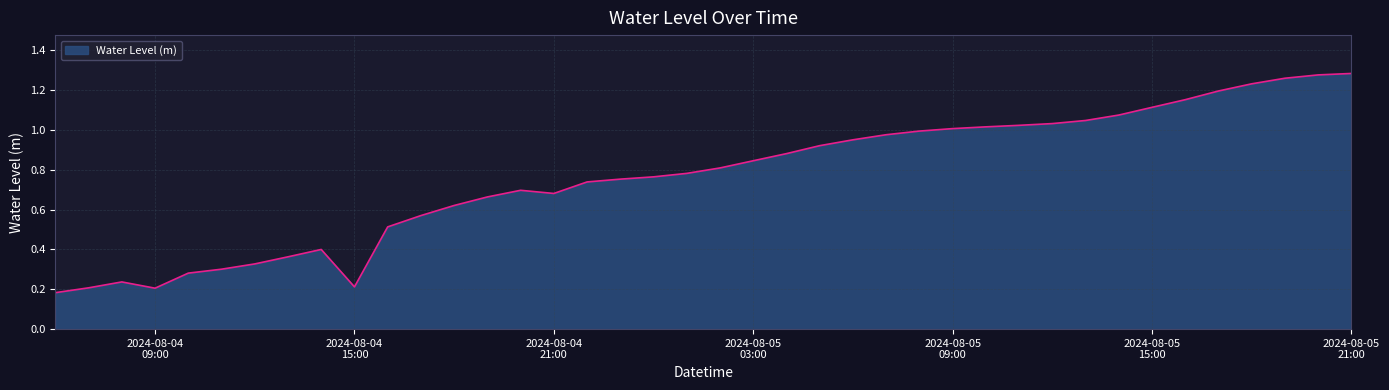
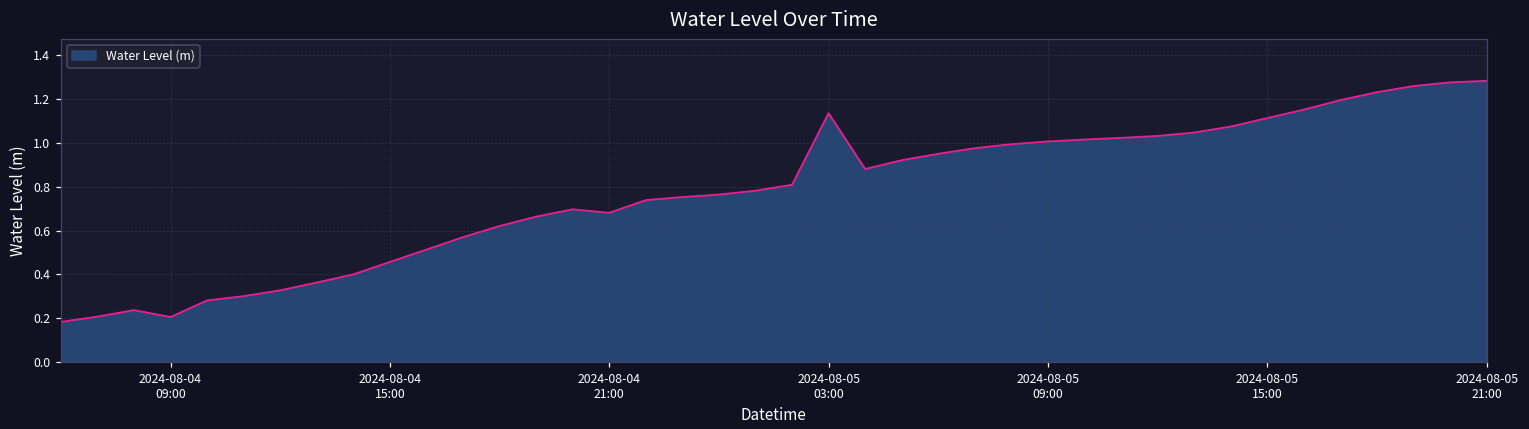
2024-08-04 15:00: 0.21 -> 0.46
2024-08-05 03:00: 0.85 -> 1.14
